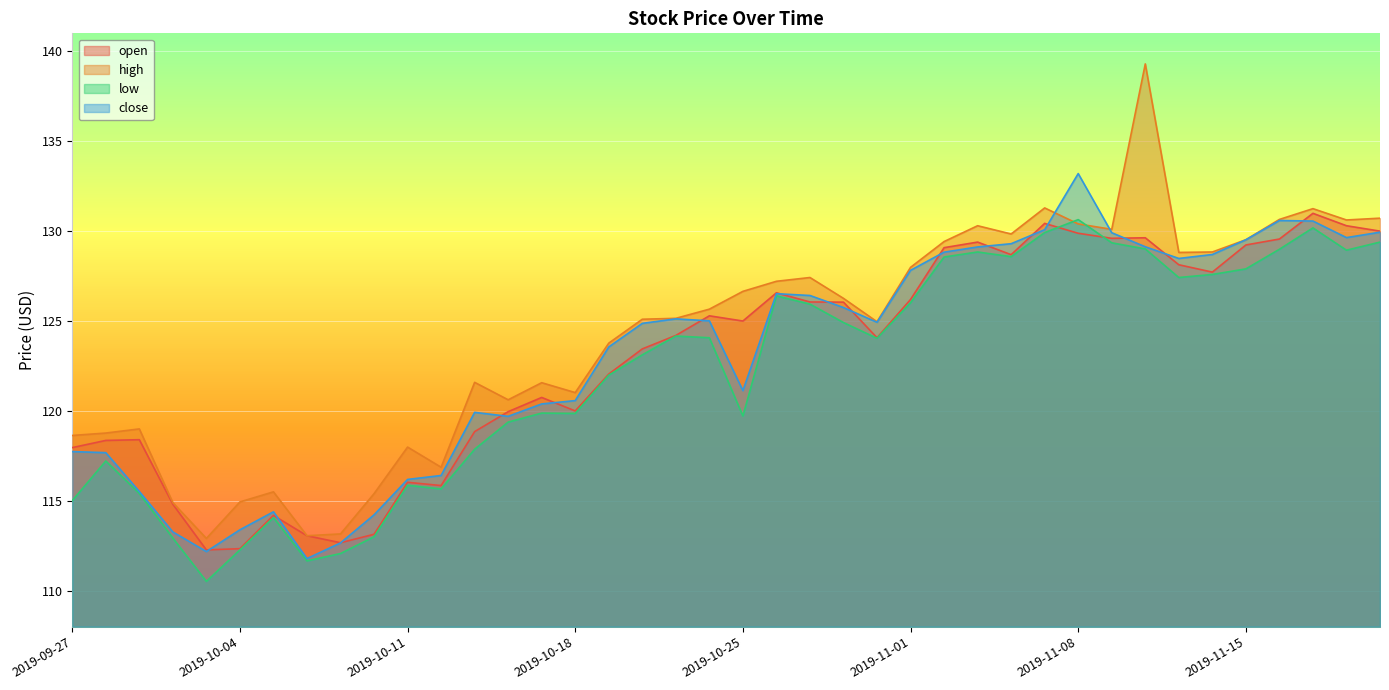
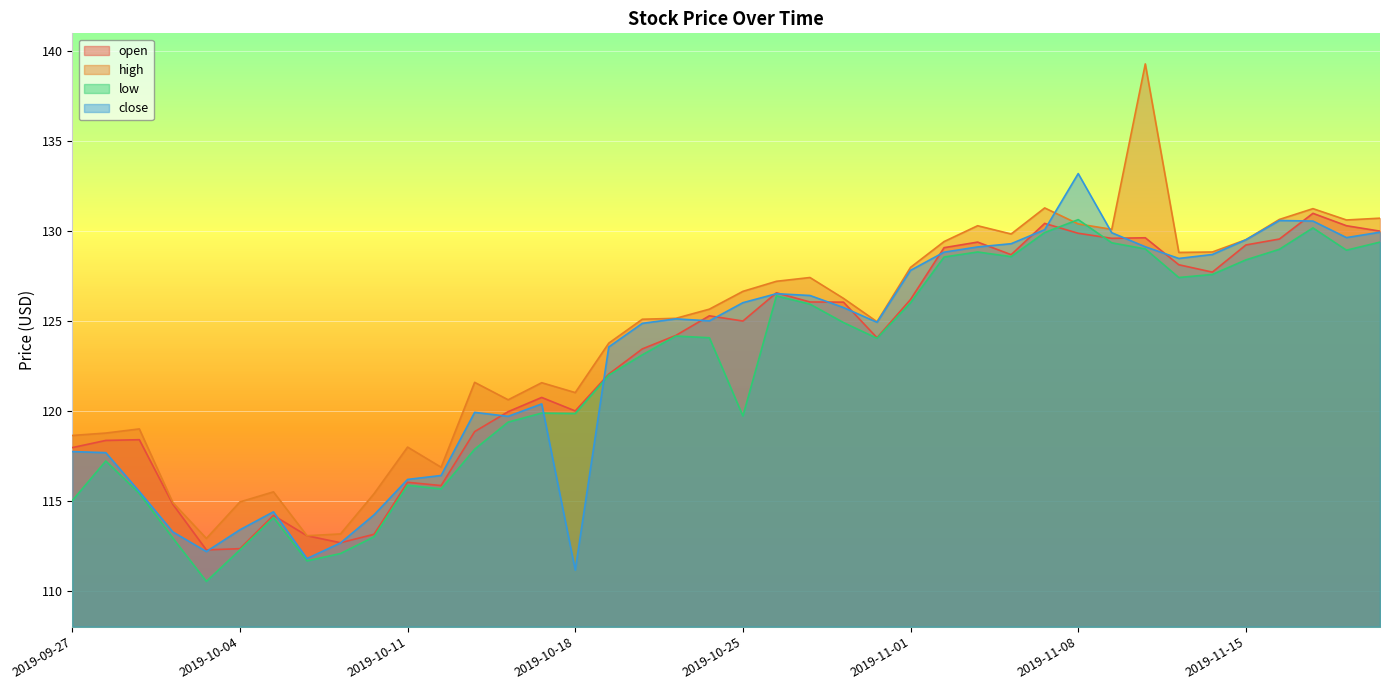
close, 2019-10-18: 120.6 -> 111.1
close, 2019-10-25: 121.1 -> 126.0
low, 2019-11-15: 127.9 -> 128.4
